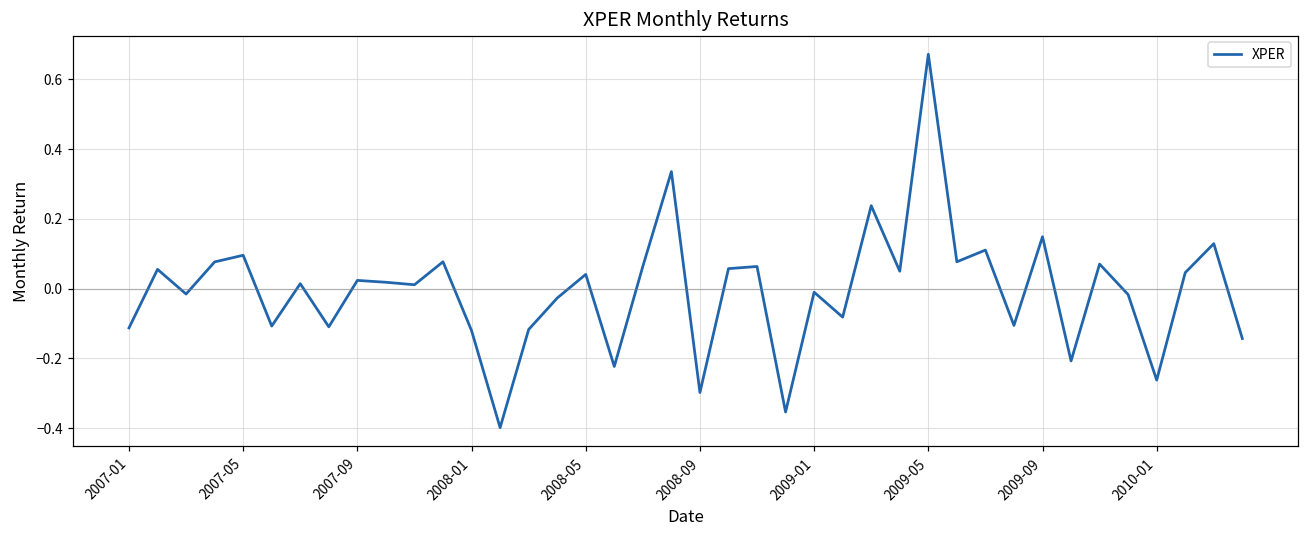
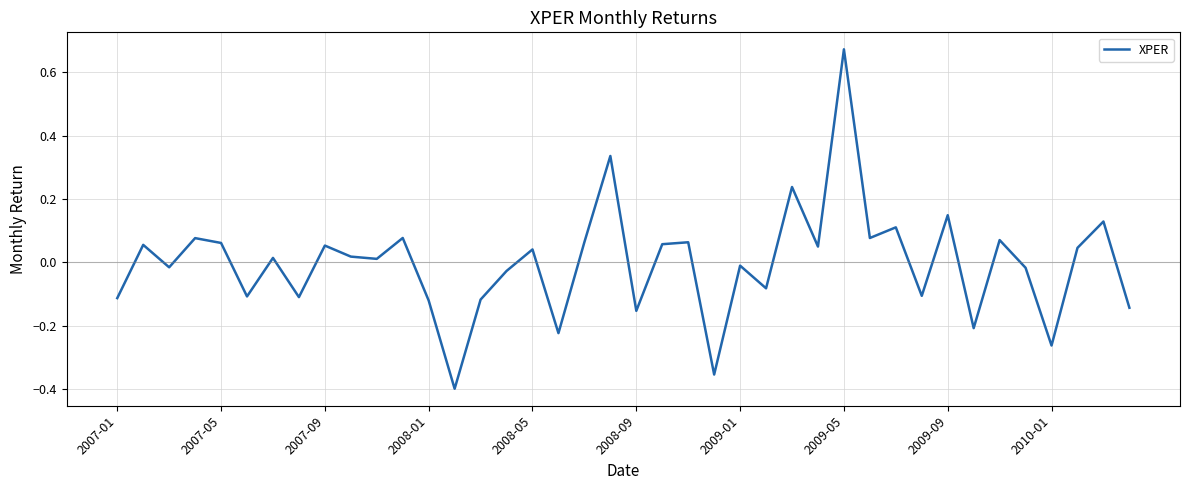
2007-05: 0.10 -> 0.06
2007-09: 0.02 -> 0.05
2008-09: -0.30 -> -0.15
